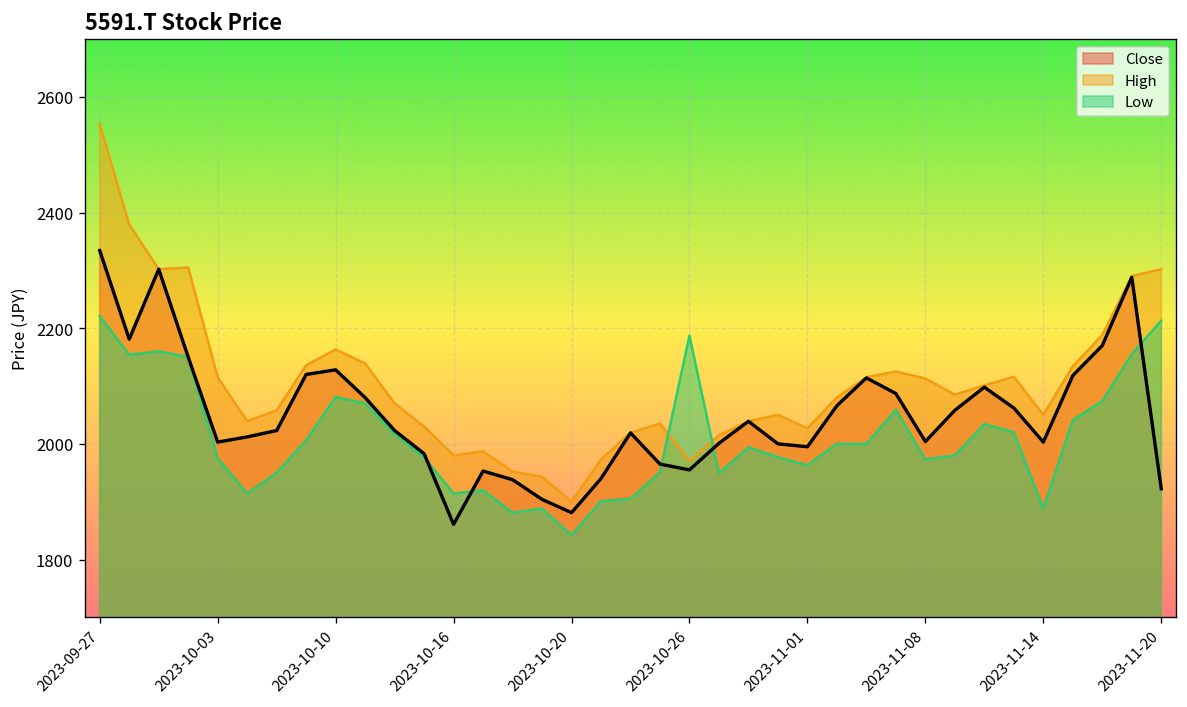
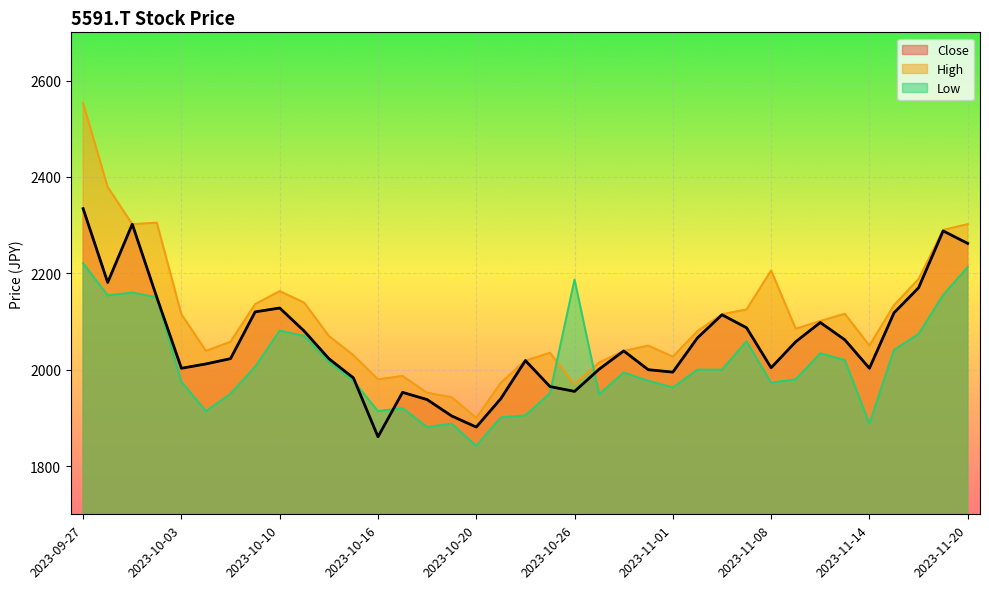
High, 2023-11-08: 2110 -> 2210
Close, 2023-11-20: 1920 -> 2260
